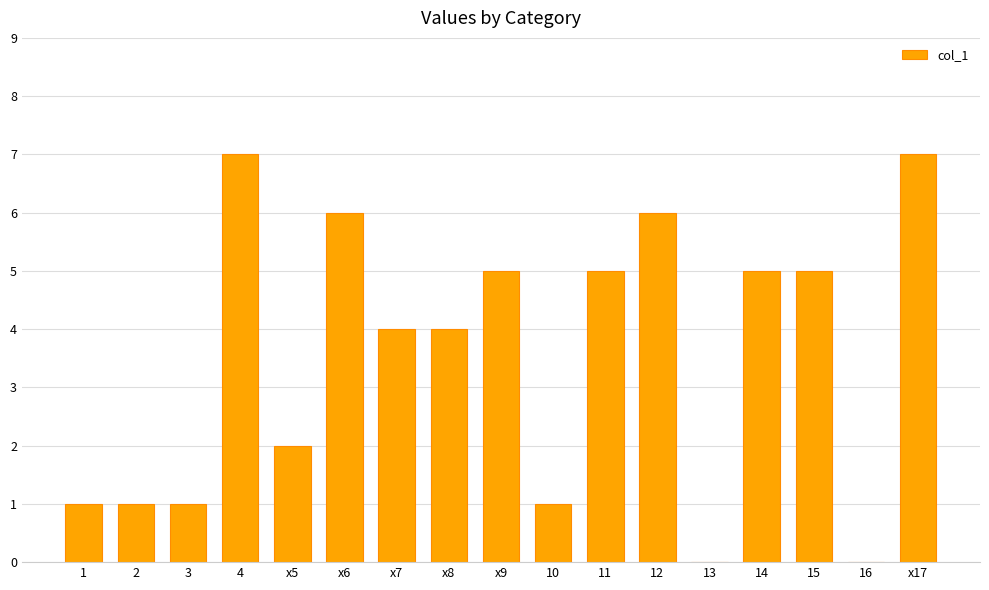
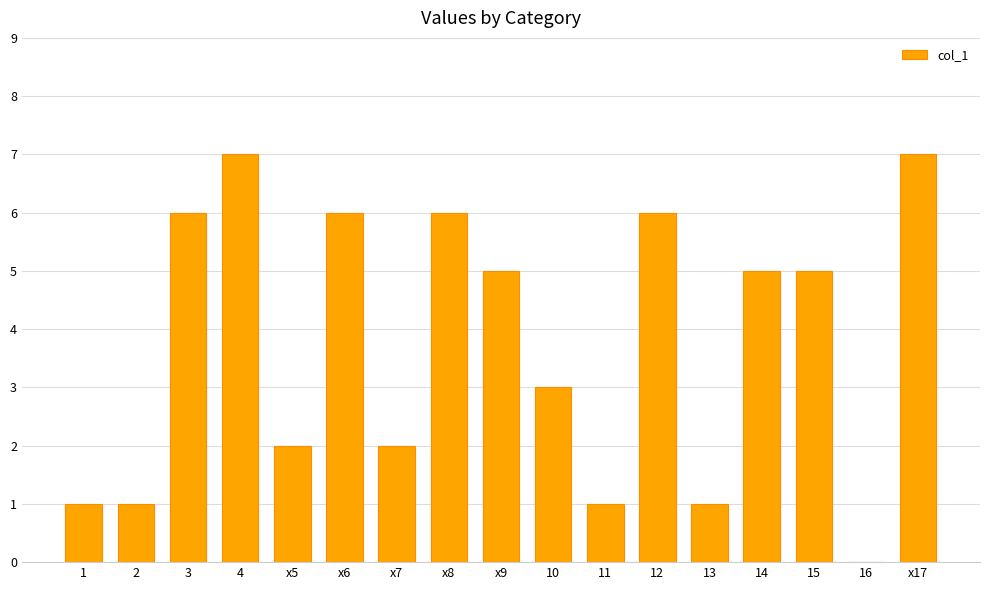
3: 1 -> 6
x7: 4 -> 2
x8: 4 -> 6
10: 1 -> 3
11: 5 -> 1
13: 0 -> 1
